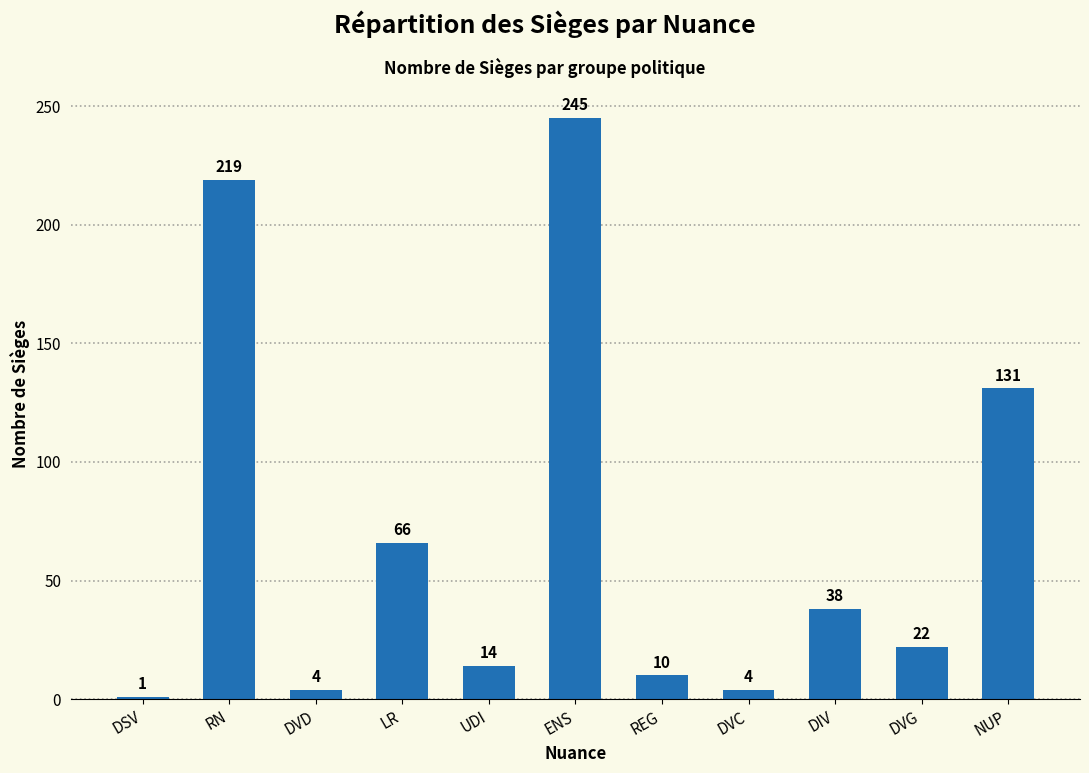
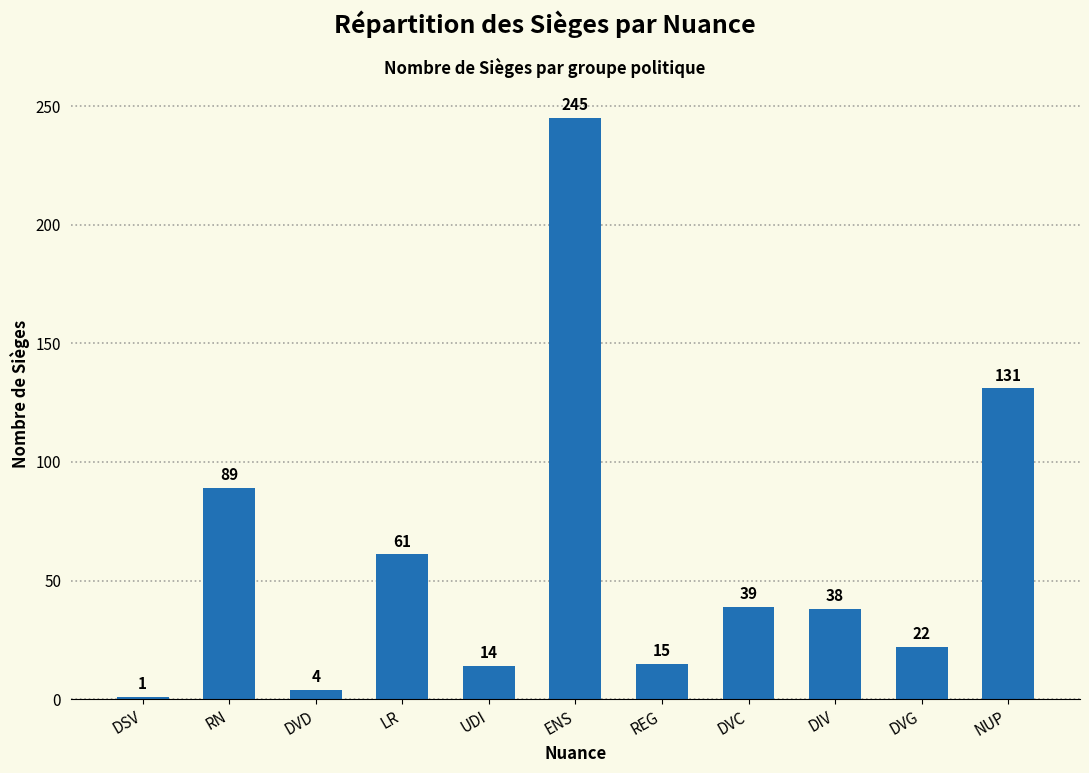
RN: 219 -> 89
LR: 66 -> 61
REG: 10 -> 15
DVC: 4 -> 39
